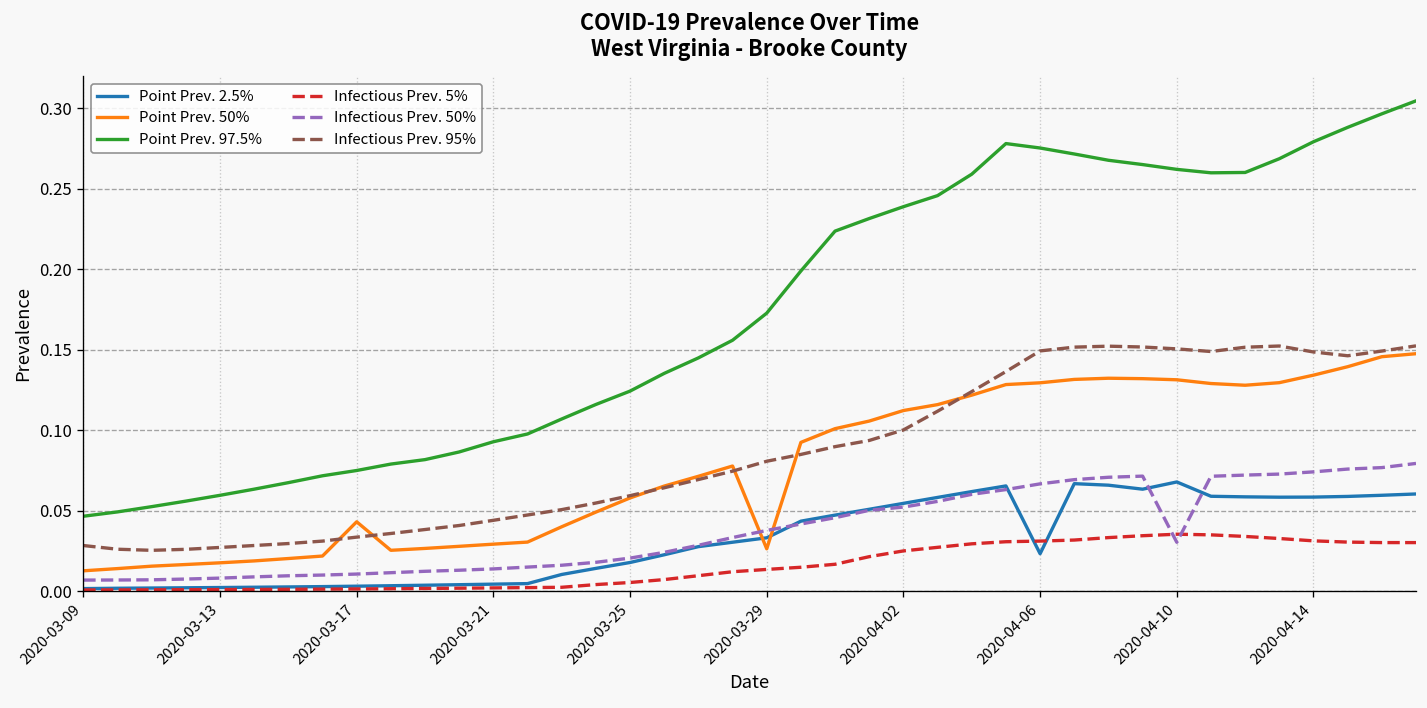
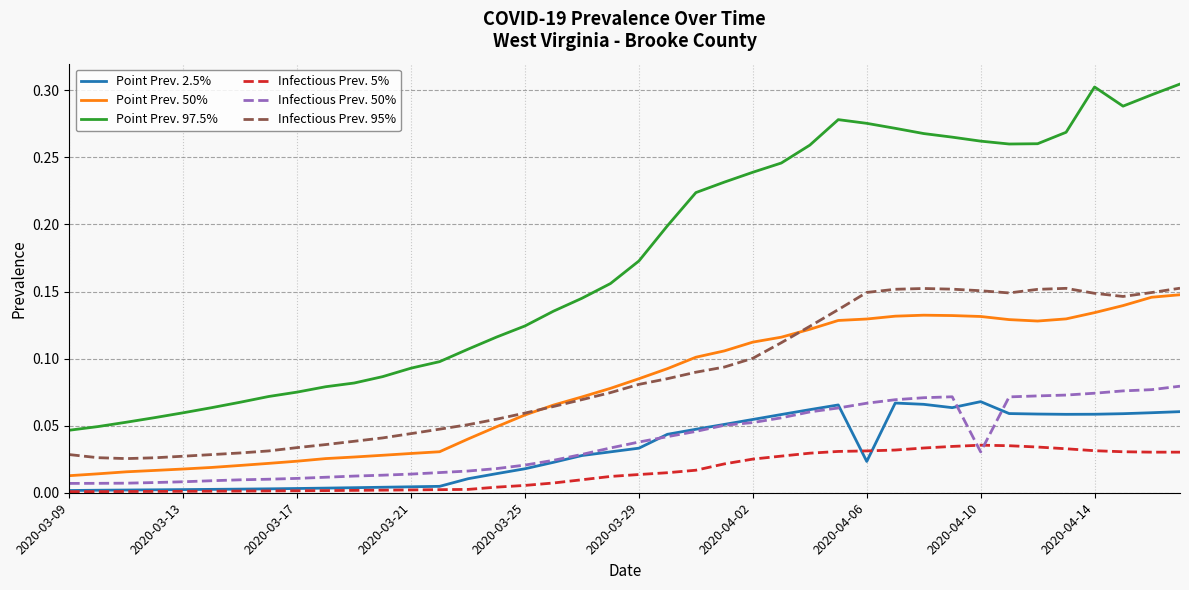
Point Prev. 50%, 2020-03-17: 0.043 -> 0.024
Point Prev. 50%, 2020-03-29: 0.026 -> 0.085
Point Prev. 97.5%, 2020-04-14: 0.279 -> 0.302
